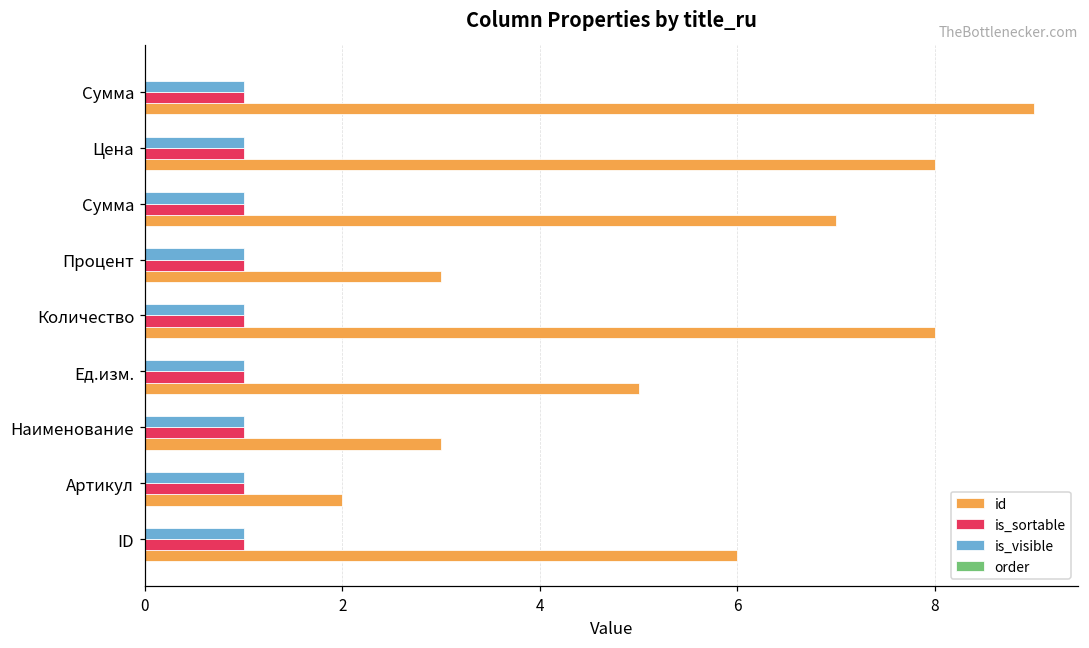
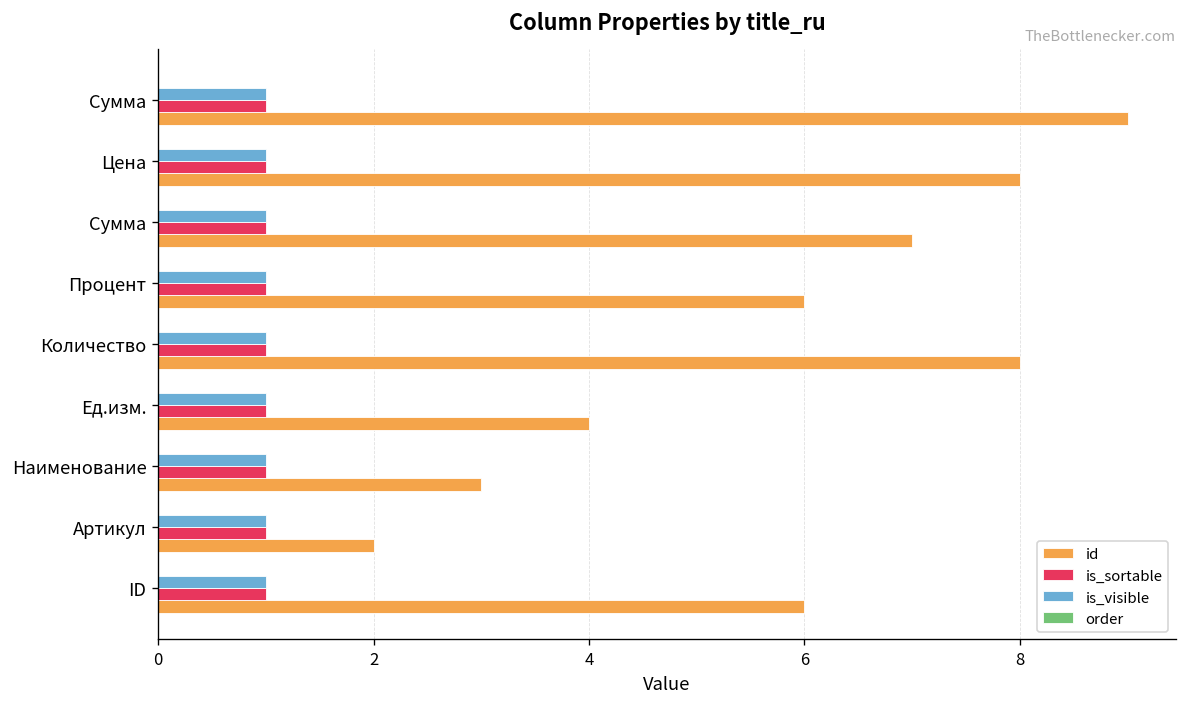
id, Процент: 3 -> 6
id, Ед.изм.: 5 -> 4
